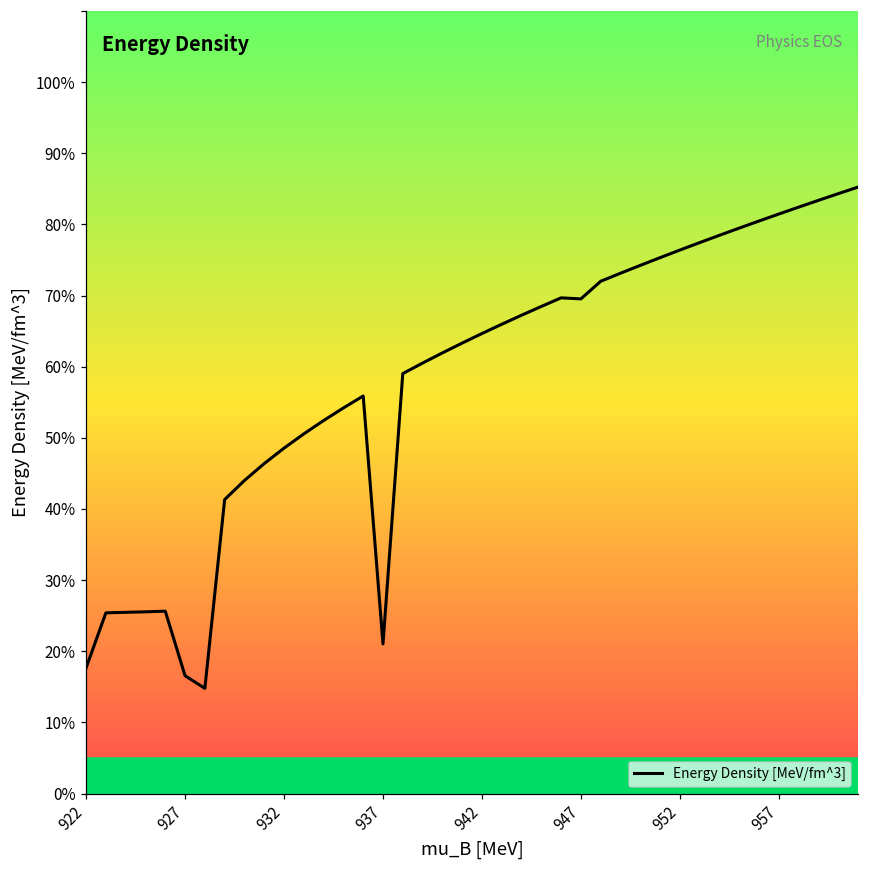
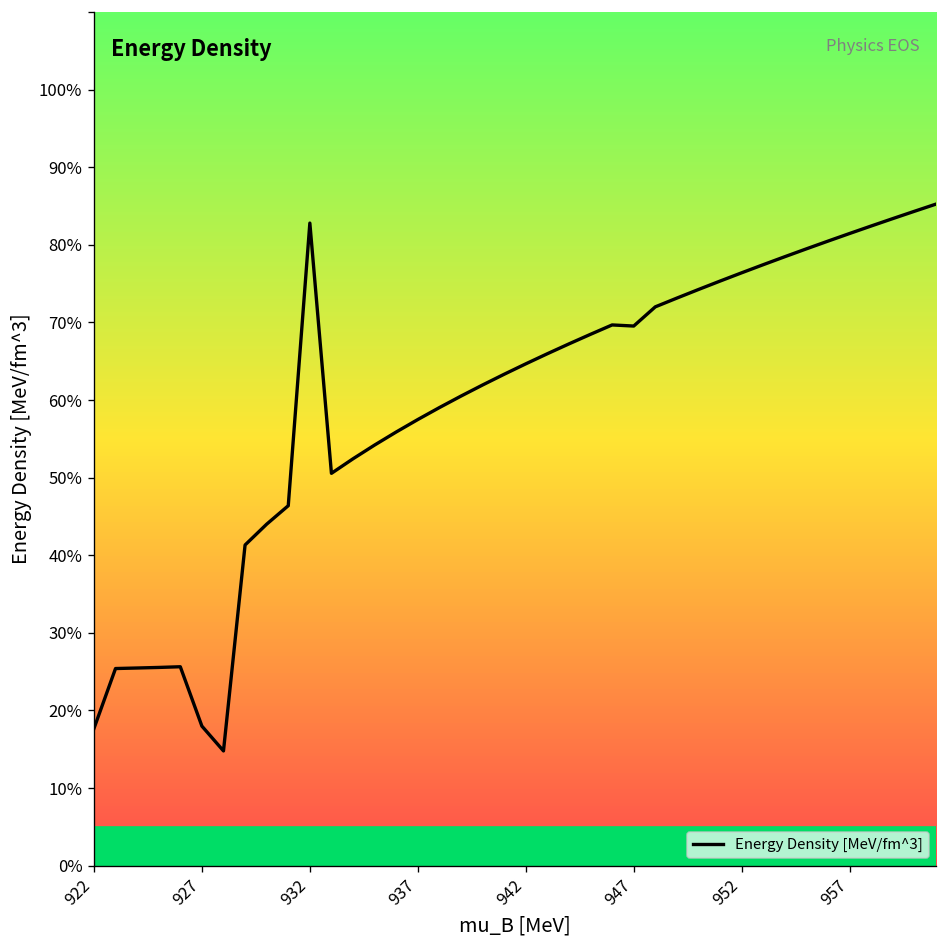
927: 17% -> 18%
932: 49% -> 83%
937: 21% -> 57%
